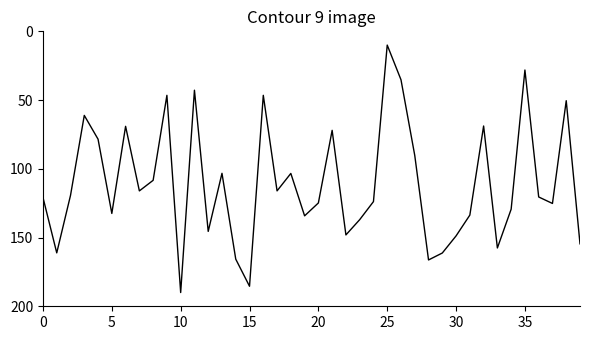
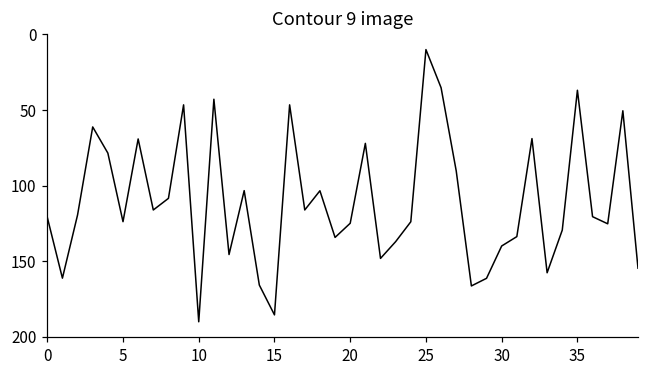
5: 132 -> 124
30: 149 -> 140
35: 28 -> 37
